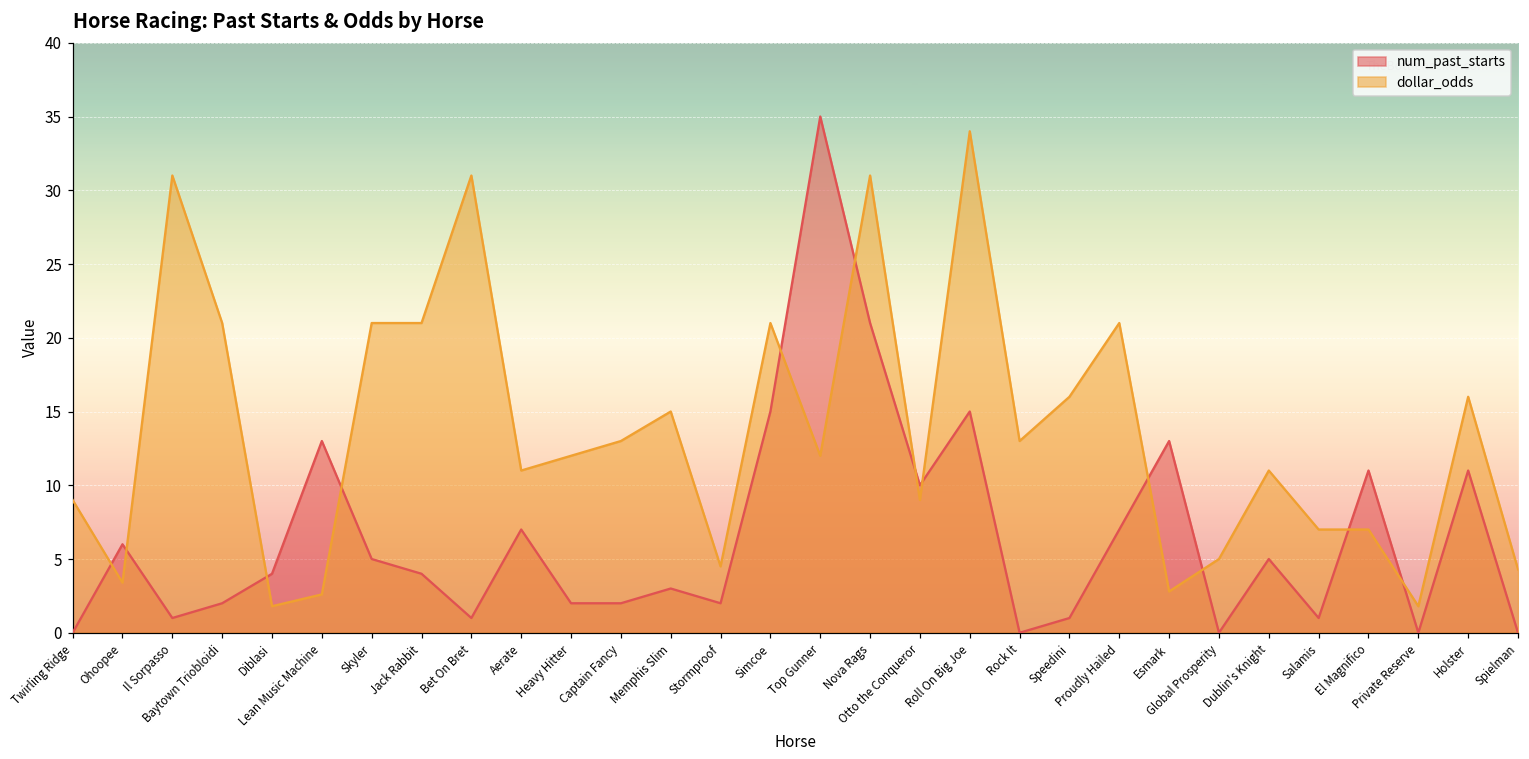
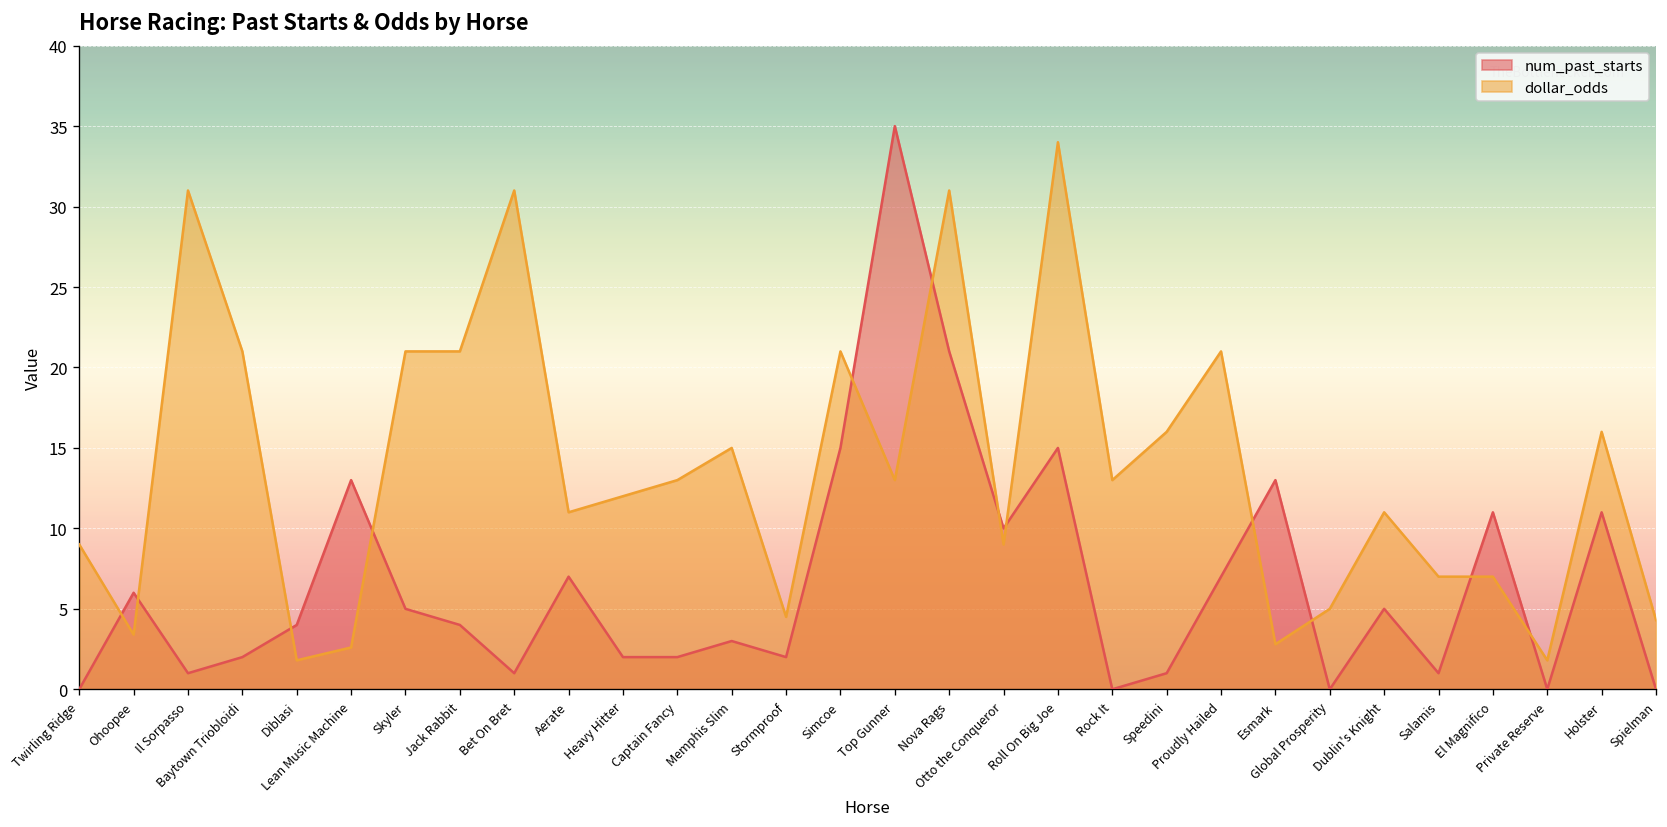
dollar_odds, Top Gunner: 12 -> 13
